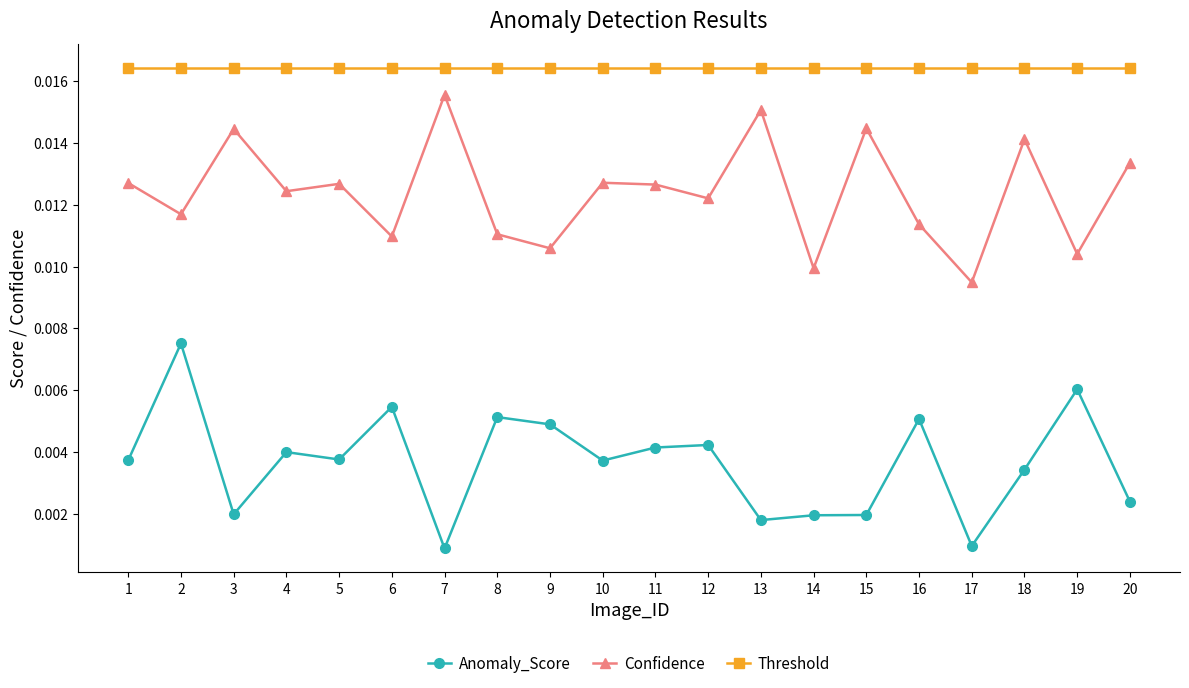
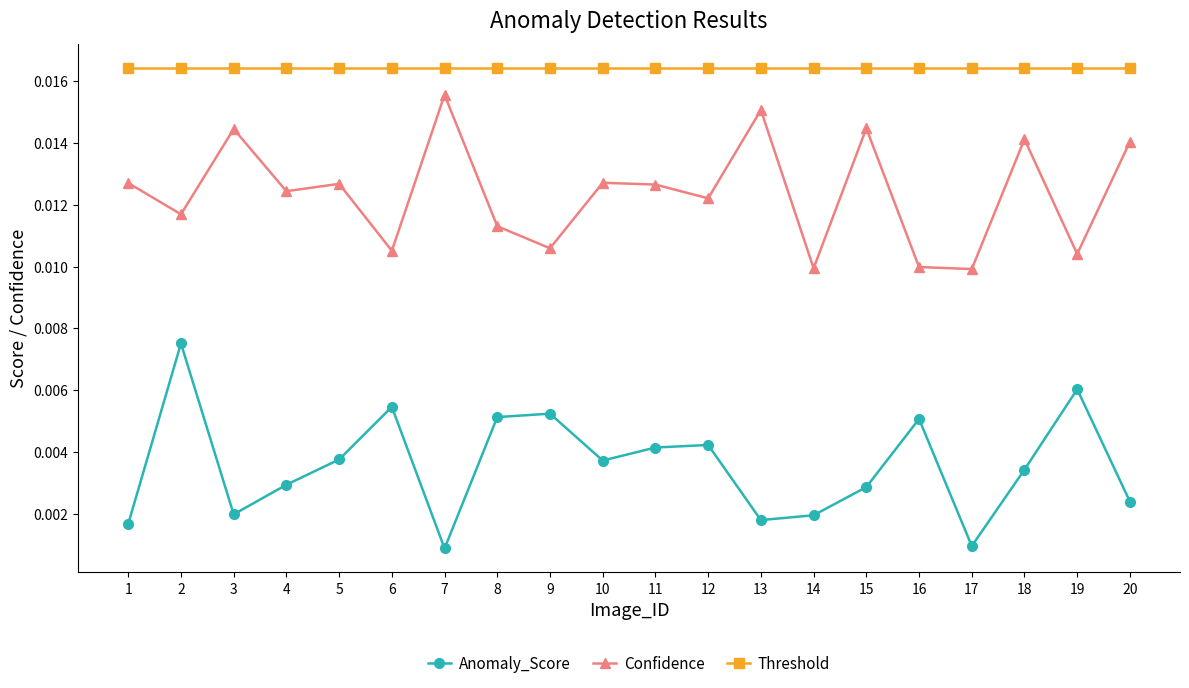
Anomaly_Score, 1: 0.0037 -> 0.0017
Anomaly_Score, 4: 0.0040 -> 0.0029
Confidence, 6: 0.0110 -> 0.0105
Confidence, 8: 0.0110 -> 0.0113
Anomaly_Score, 9: 0.0049 -> 0.0052
Anomaly_Score, 15: 0.0020 -> 0.0029
Confidence, 16: 0.0114 -> 0.0100
Confidence, 17: 0.0095 -> 0.0099
Confidence, 20: 0.0134 -> 0.0140
